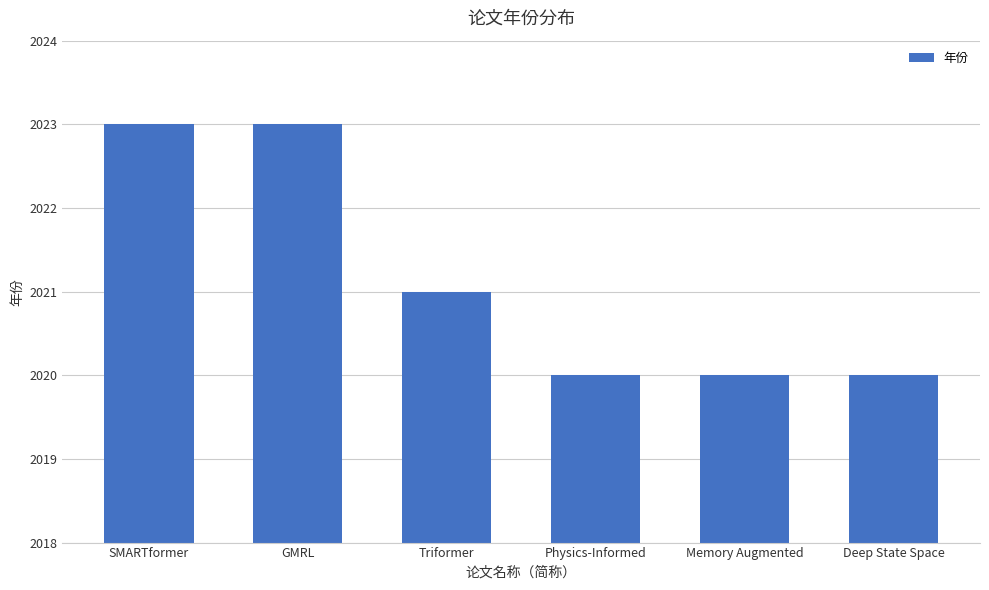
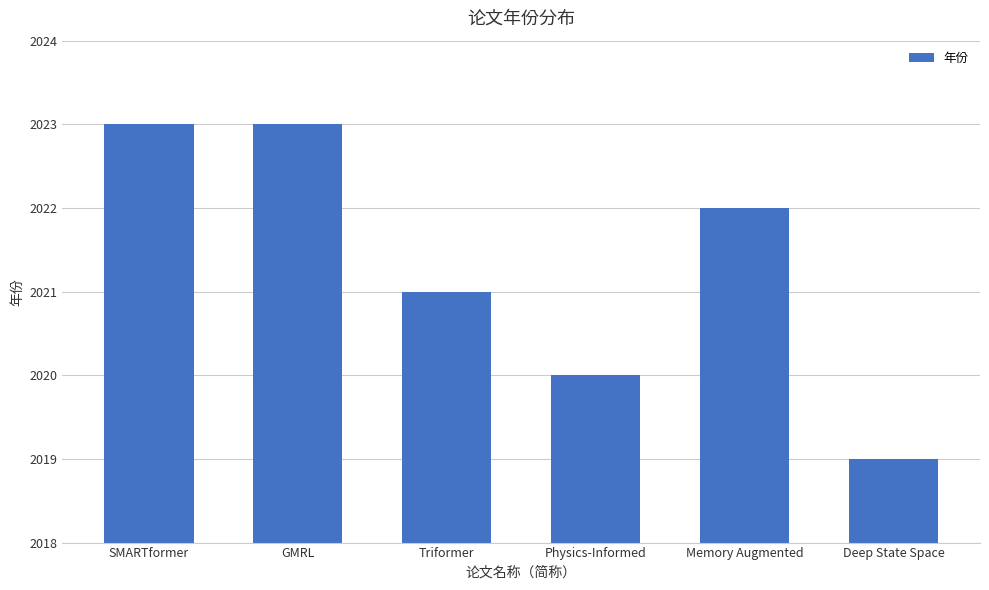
Memory Augmented: 2020 -> 2022
Deep State Space: 2020 -> 2019
